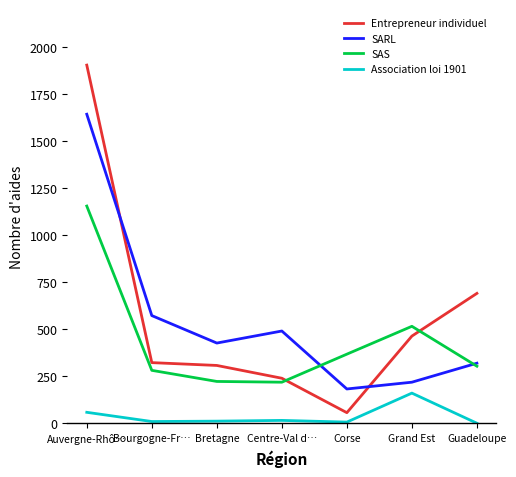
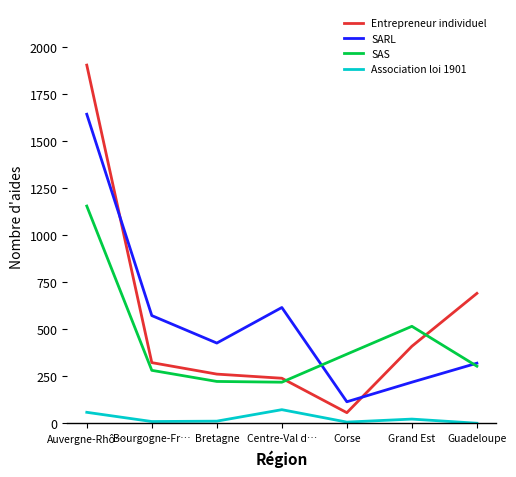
Entrepreneur individuel, Bretagne: 310 -> 260
SARL, Centre-Val d…: 490 -> 620
Association loi 1901, Centre-Val d…: 20 -> 70
SARL, Corse: 180 -> 110
Entrepreneur individuel, Grand Est: 460 -> 410
Association loi 1901, Grand Est: 160 -> 20
